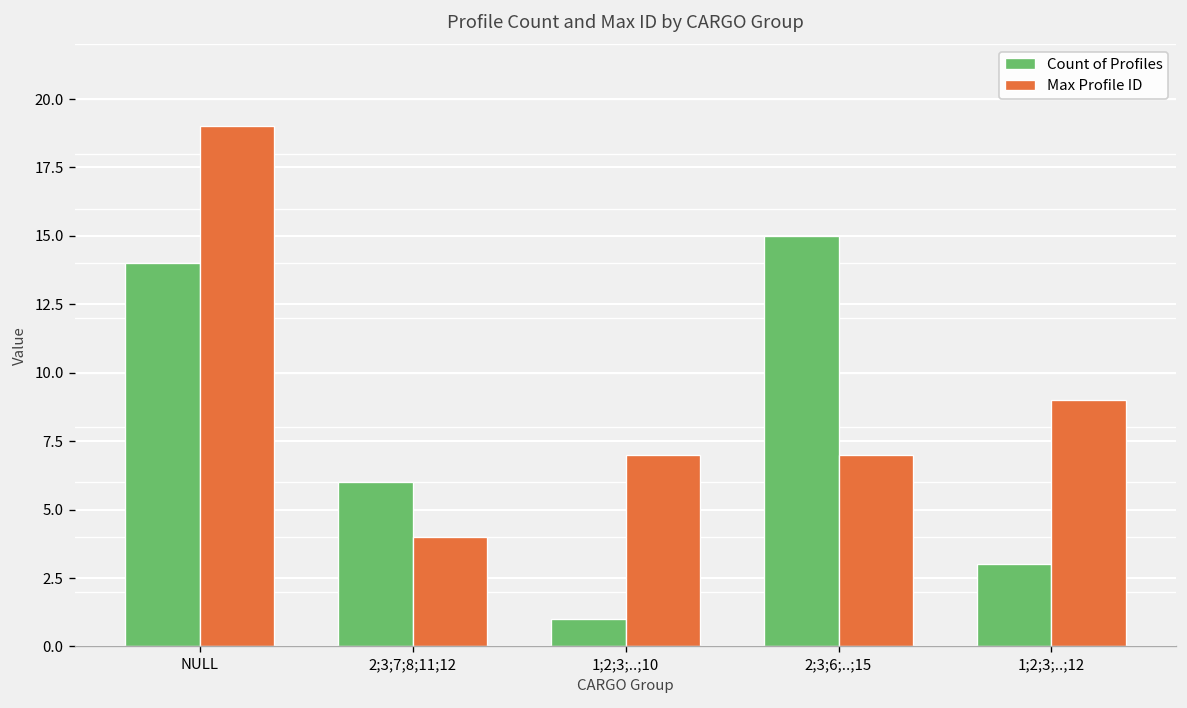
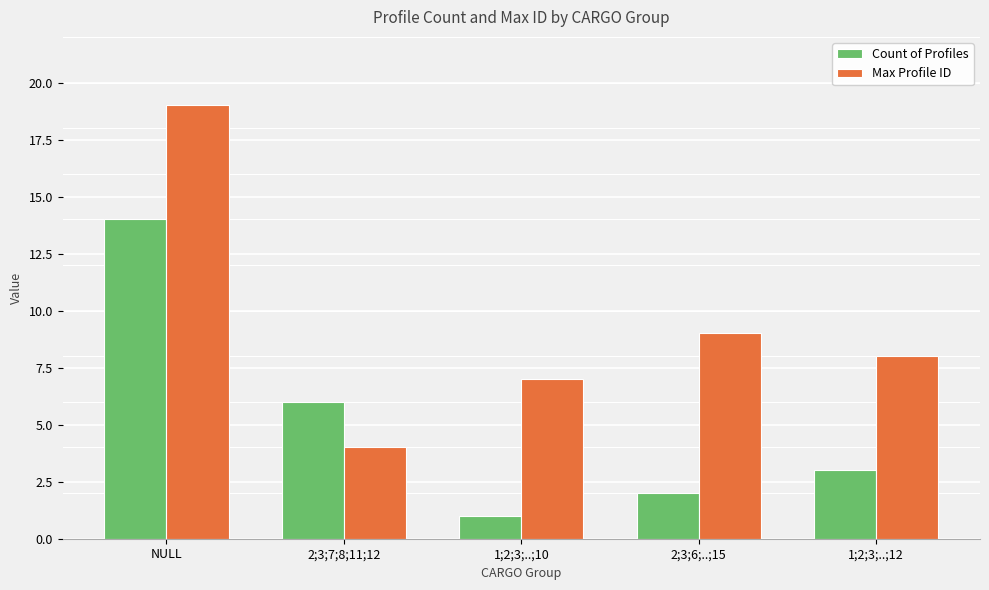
Count of Profiles, 2;3;6;..;15: 15 -> 2
Max Profile ID, 2;3;6;..;15: 7 -> 9
Max Profile ID, 1;2;3;..;12: 9 -> 8
